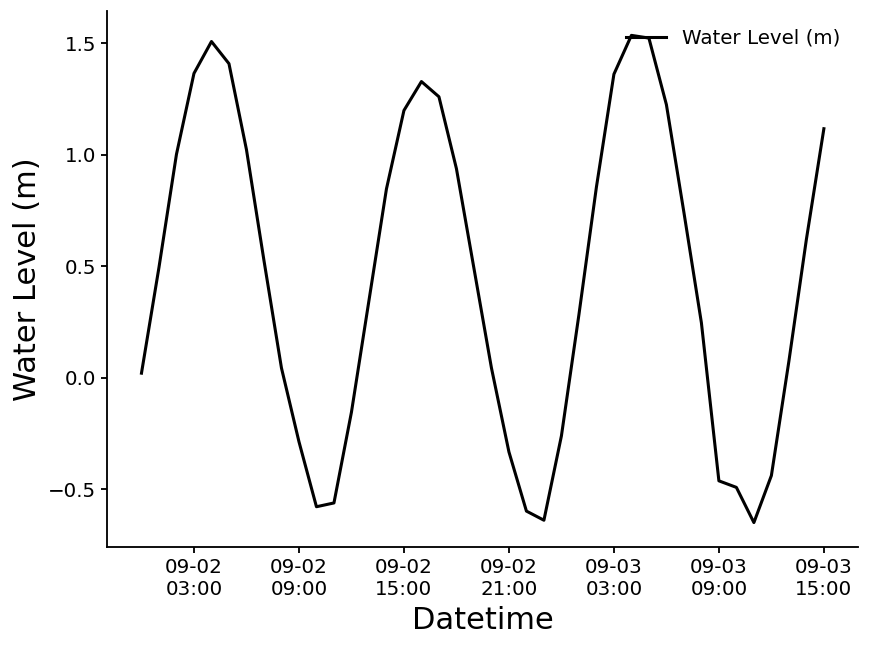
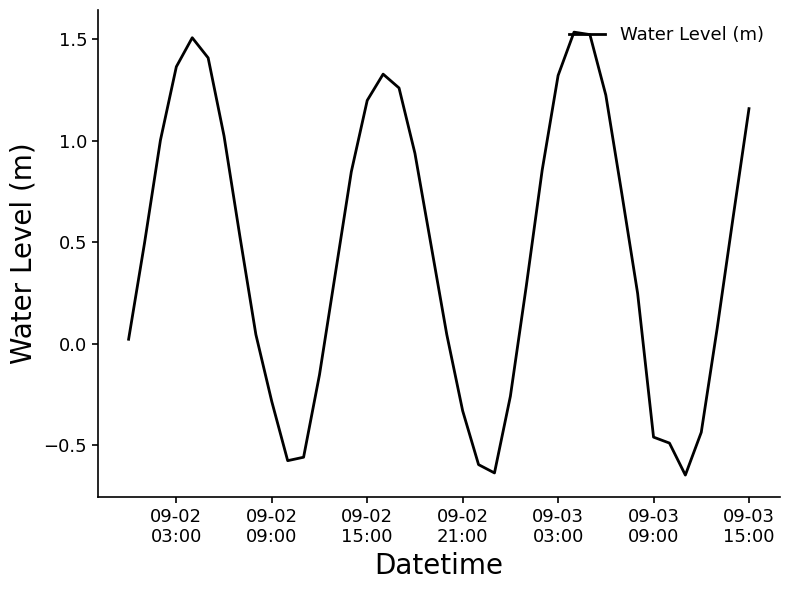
09-03 03:00: 1.36 -> 1.32
09-03 15:00: 1.12 -> 1.16
